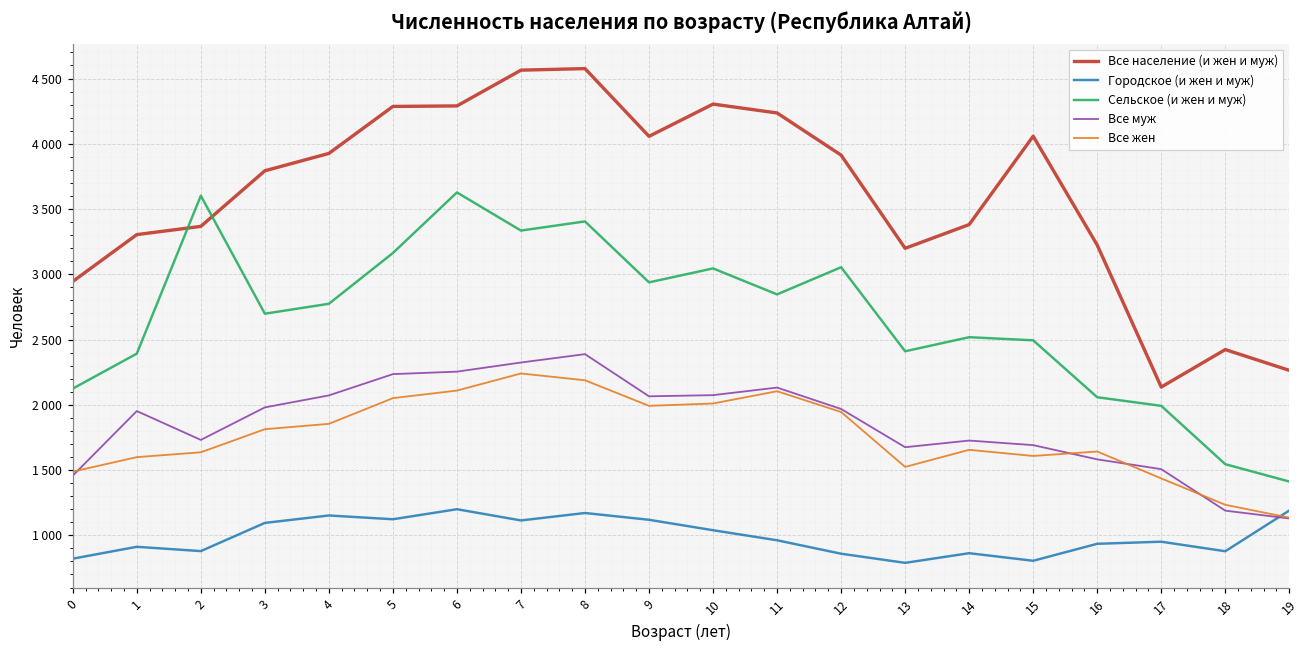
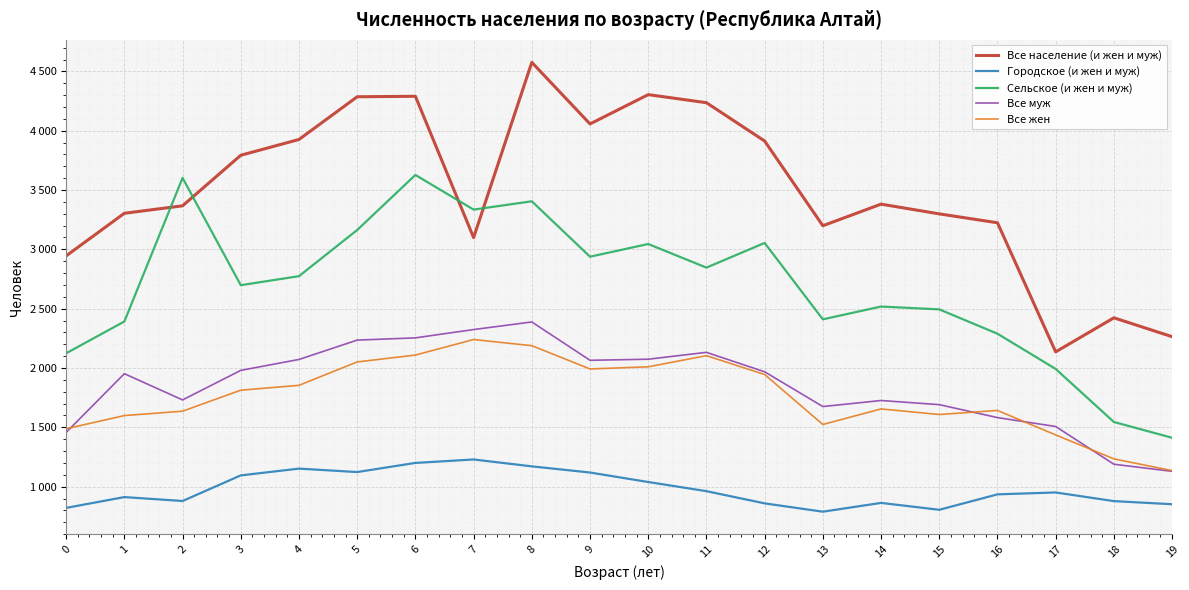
Все население (и жен и муж), 7: 4560 -> 3100
Городское (и жен и муж), 7: 1110 -> 1230
Все население (и жен и муж), 15: 4060 -> 3300
Сельское (и жен и муж), 16: 2060 -> 2290
Городское (и жен и муж), 19: 1190 -> 850
